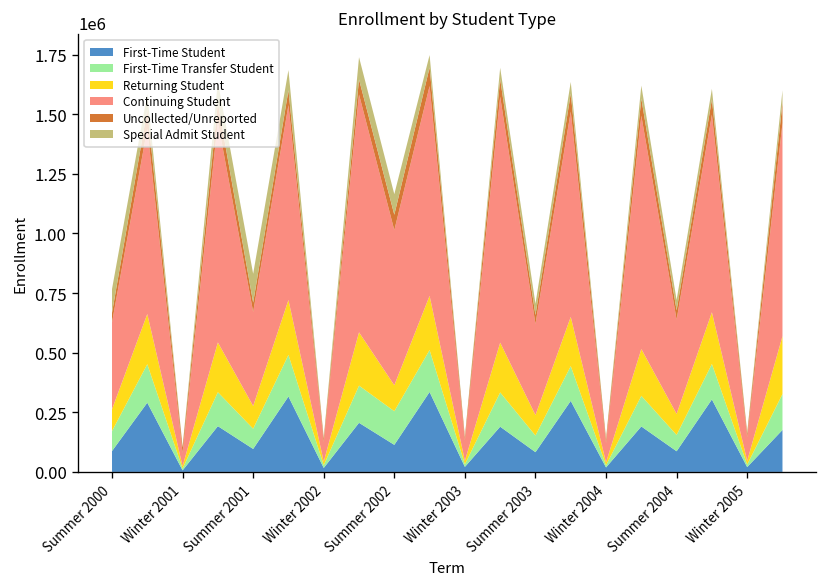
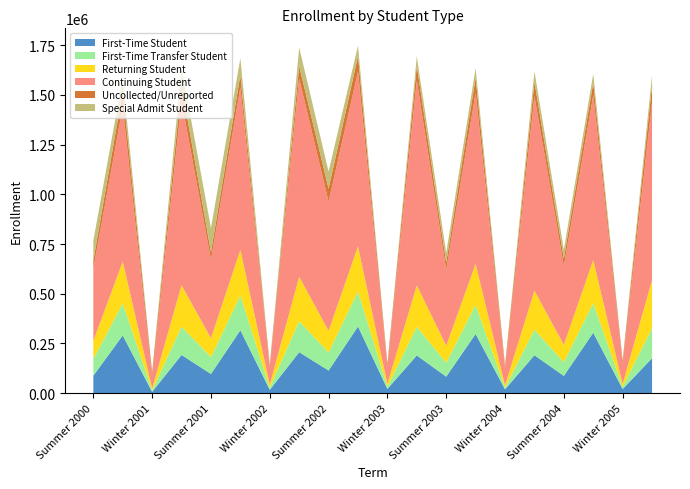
First-Time Transfer Student, Summer 2002: 140000 -> 90000
